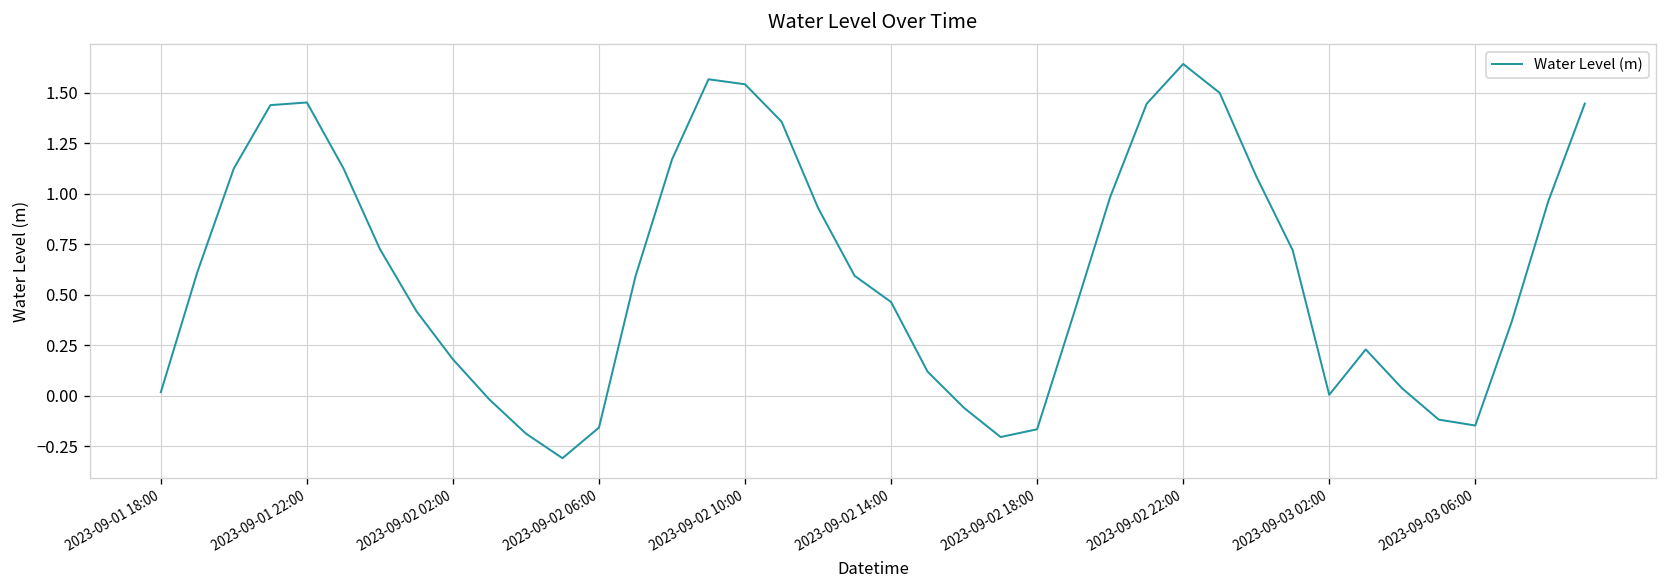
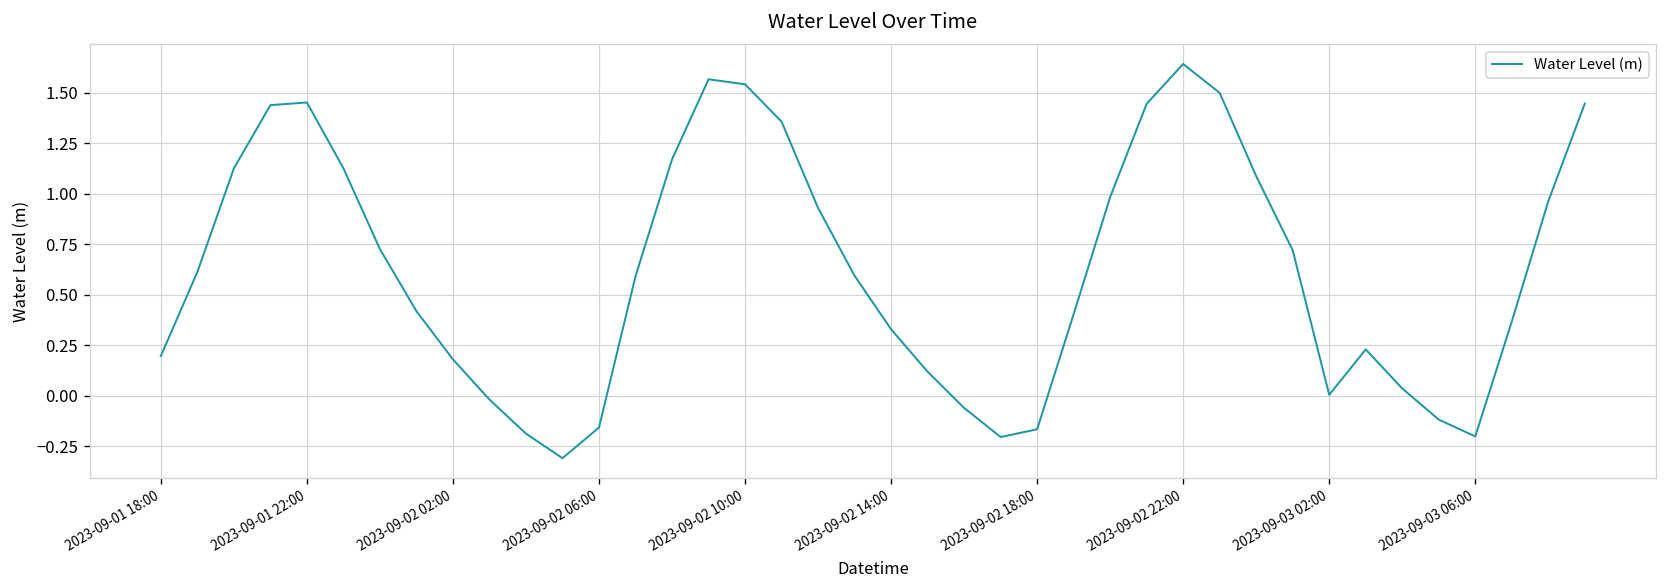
2023-09-01 18:00: 0.02 -> 0.20
2023-09-02 14:00: 0.46 -> 0.33
2023-09-03 06:00: -0.15 -> -0.20
